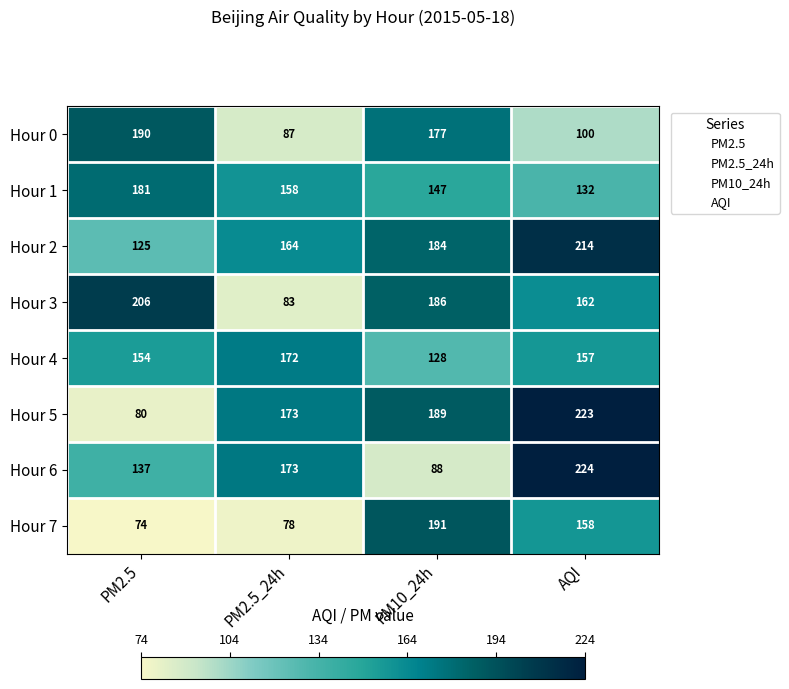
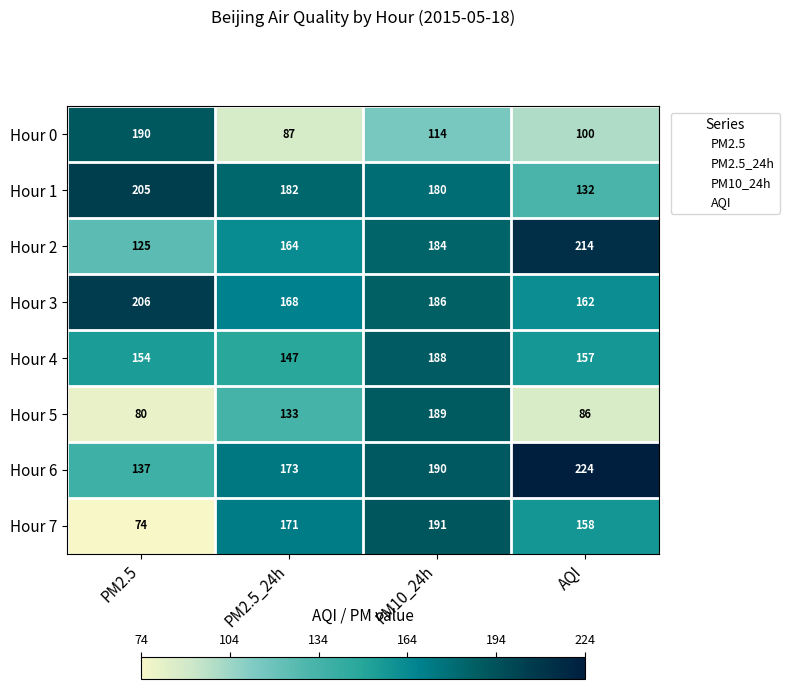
Hour 0, PM10_24h: 177 -> 114
Hour 1, PM2.5: 181 -> 205
Hour 1, PM2.5_24h: 158 -> 182
Hour 1, PM10_24h: 147 -> 180
Hour 3, PM2.5_24h: 83 -> 168
Hour 4, PM2.5_24h: 172 -> 147
Hour 4, PM10_24h: 128 -> 188
Hour 5, PM2.5_24h: 173 -> 133
Hour 5, AQI: 223 -> 86
Hour 6, PM10_24h: 88 -> 190
Hour 7, PM2.5_24h: 78 -> 171
